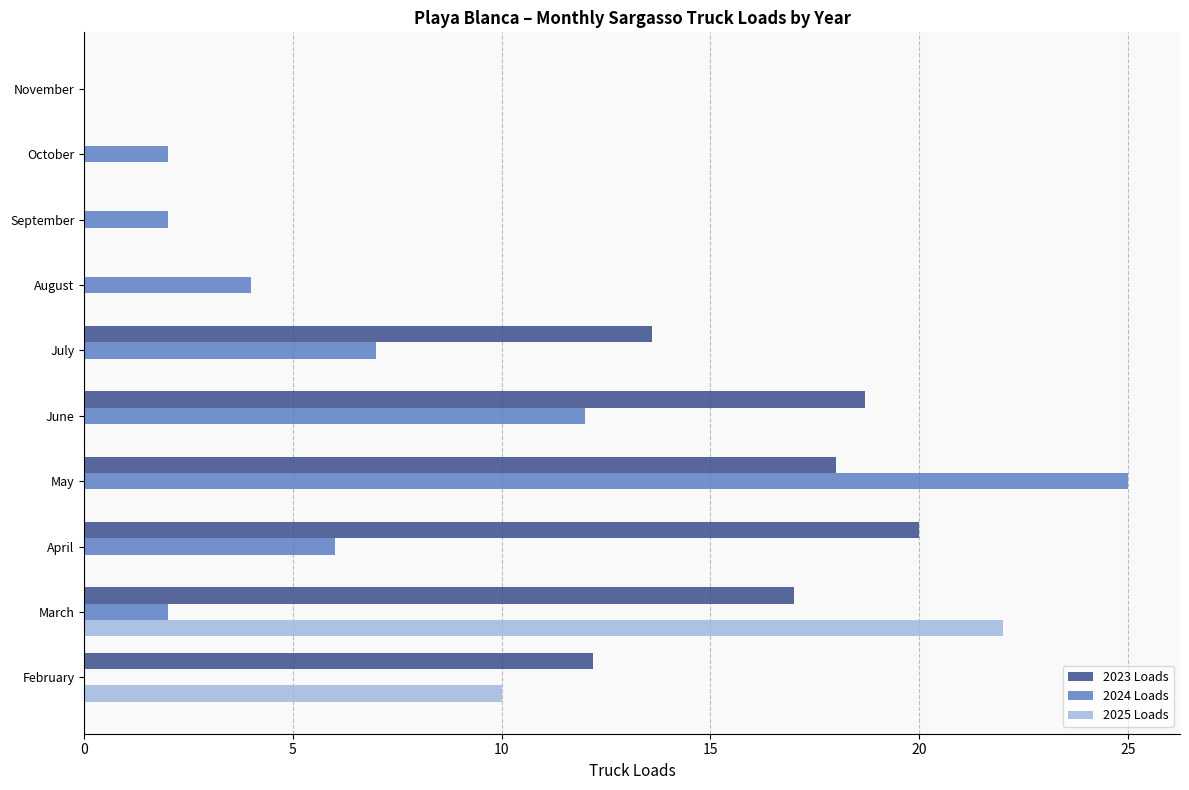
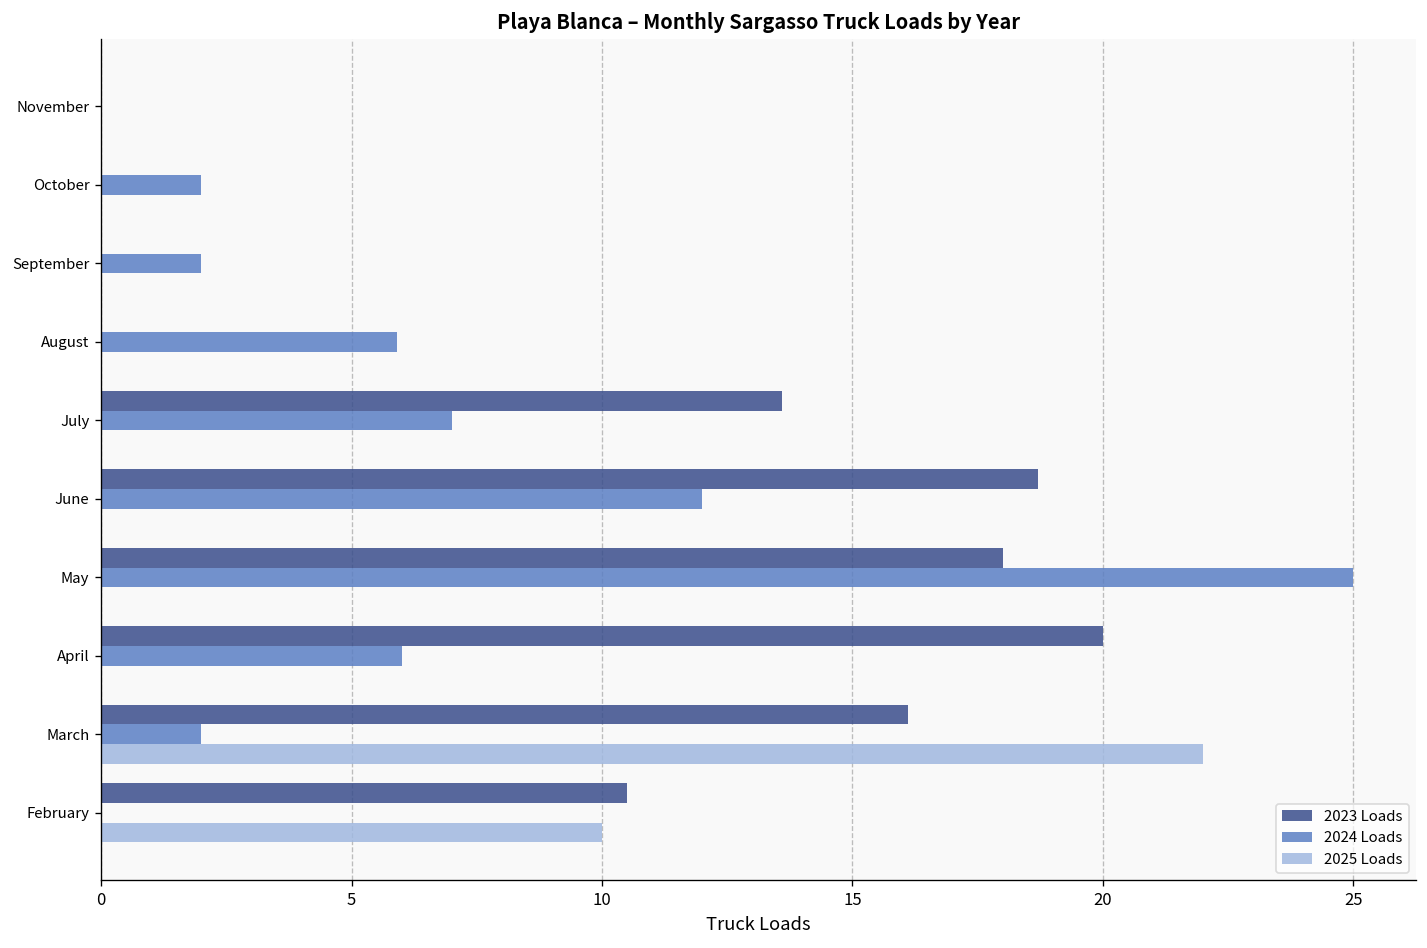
2024 Loads, August: 4.0 -> 5.9
2023 Loads, March: 17.0 -> 16.1
2023 Loads, February: 12.2 -> 10.5
